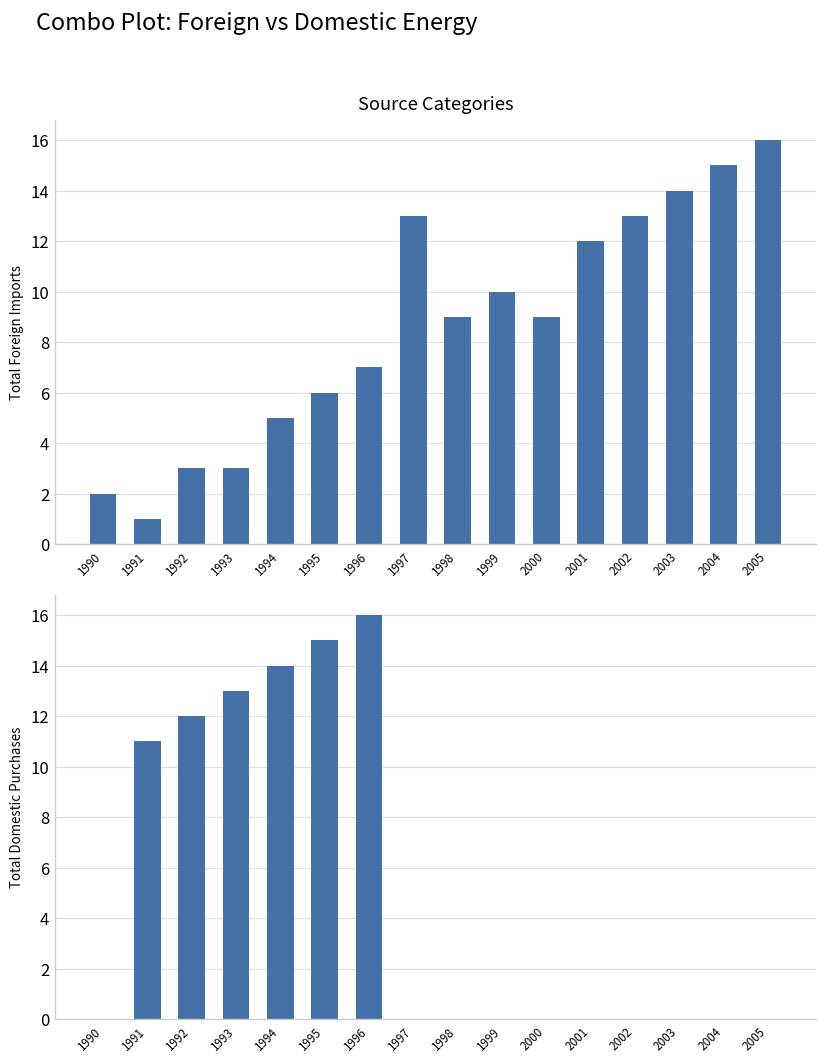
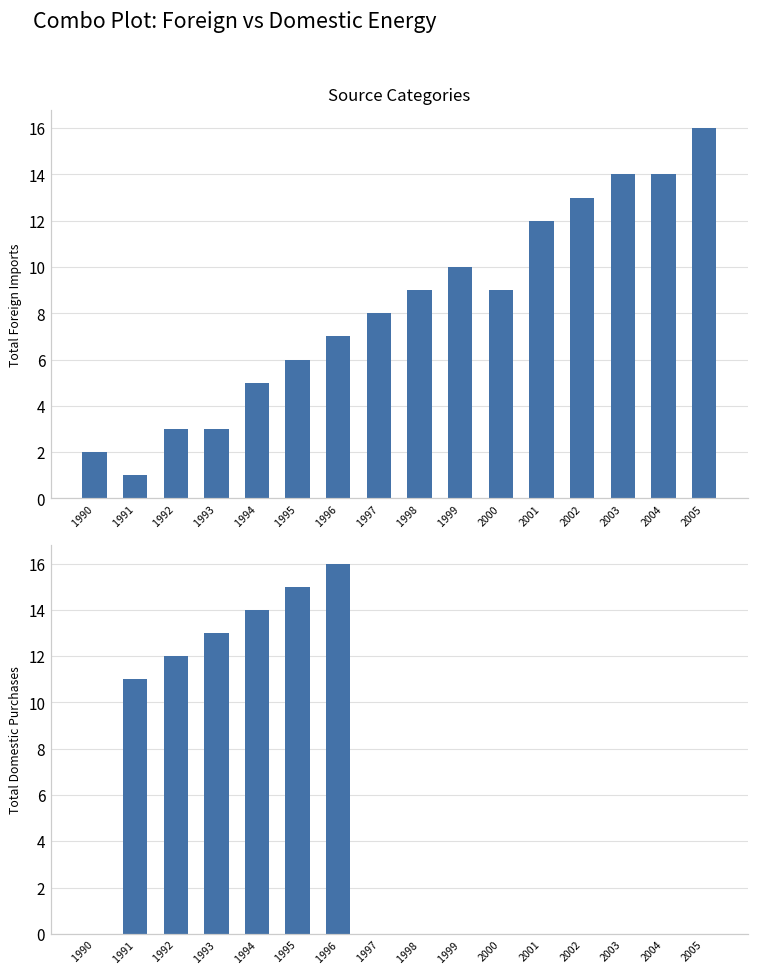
Source Categories, 1997: 13 -> 8
Source Categories, 2004: 15 -> 14
